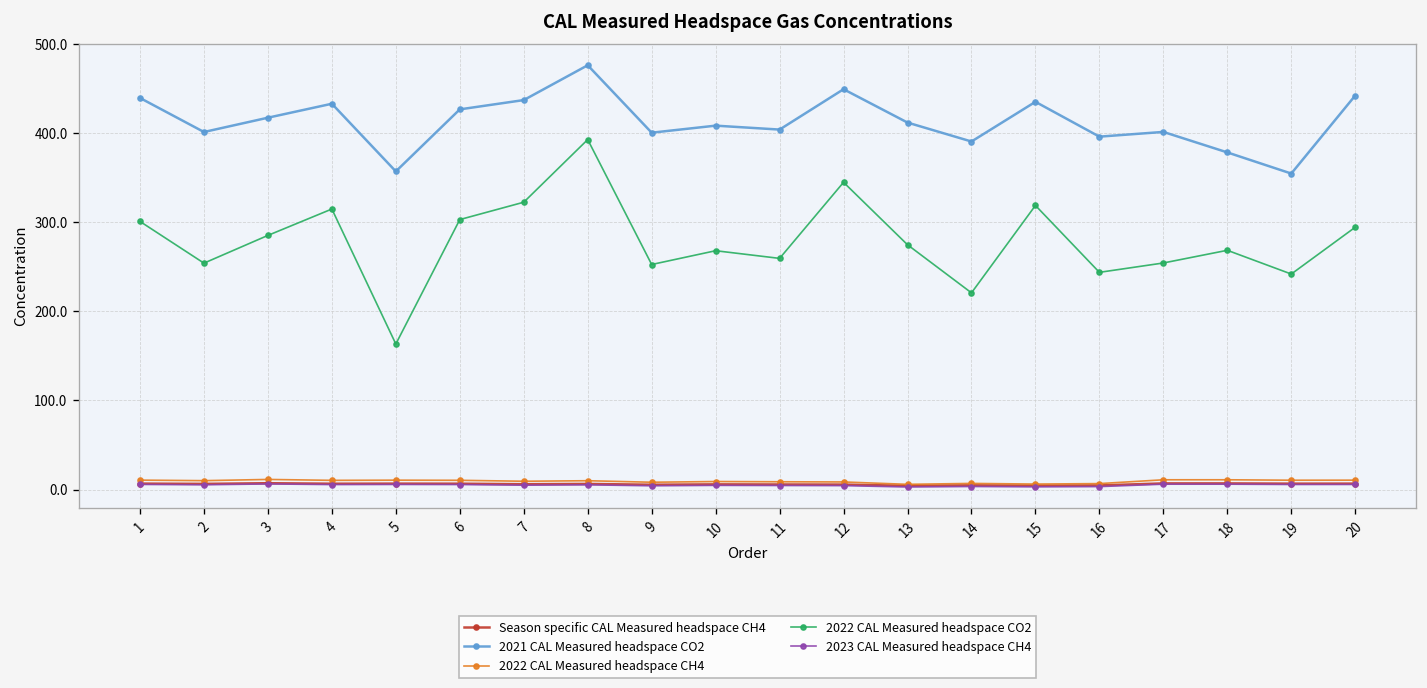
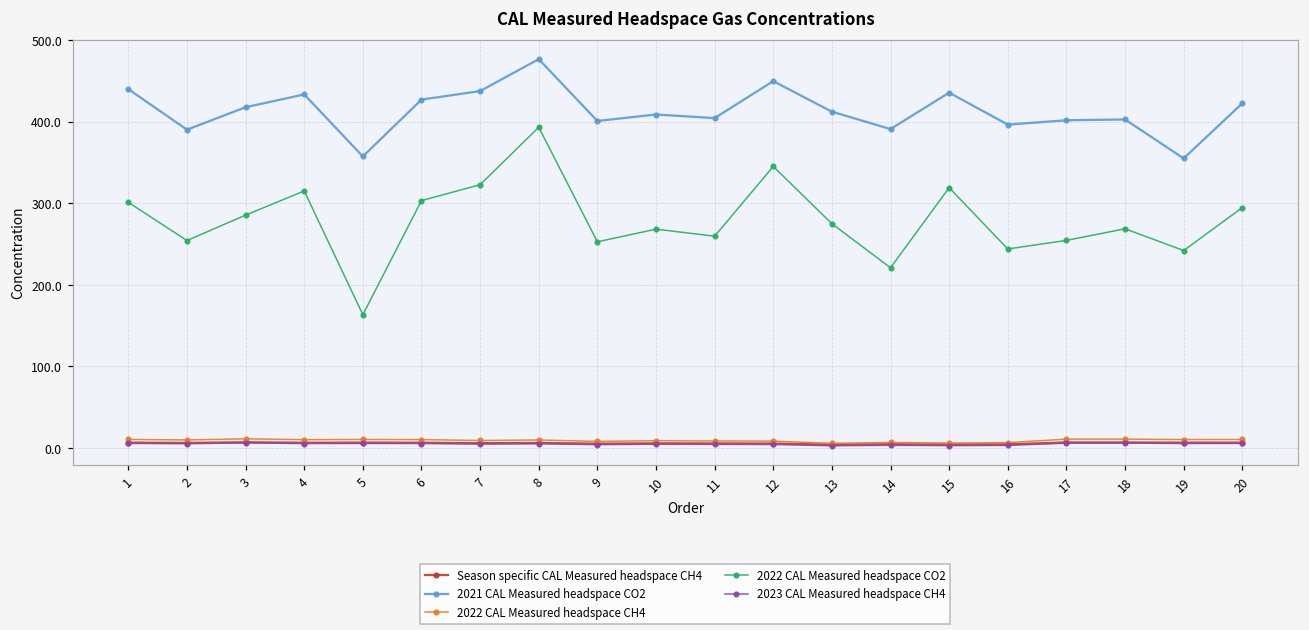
2021 CAL Measured headspace CO2, 2: 400 -> 390
2021 CAL Measured headspace CO2, 18: 380 -> 400
2021 CAL Measured headspace CO2, 20: 440 -> 420
